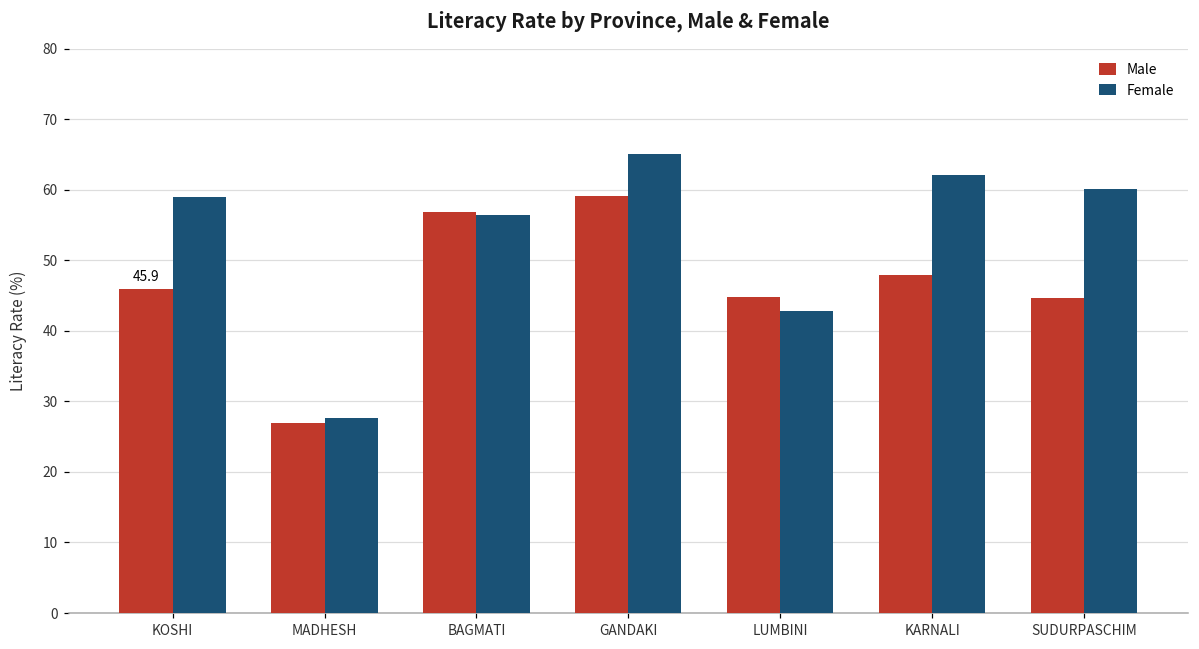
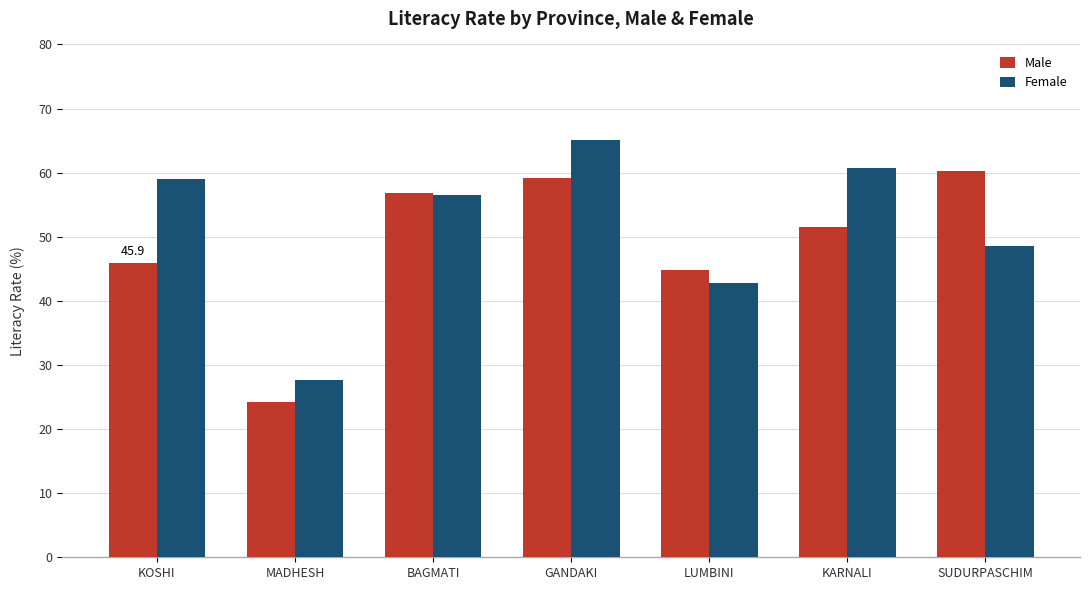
Male, MADHESH: 27 -> 24
Male, KARNALI: 48 -> 52
Female, KARNALI: 62 -> 61
Male, SUDURPASCHIM: 45 -> 60
Female, SUDURPASCHIM: 60 -> 49
